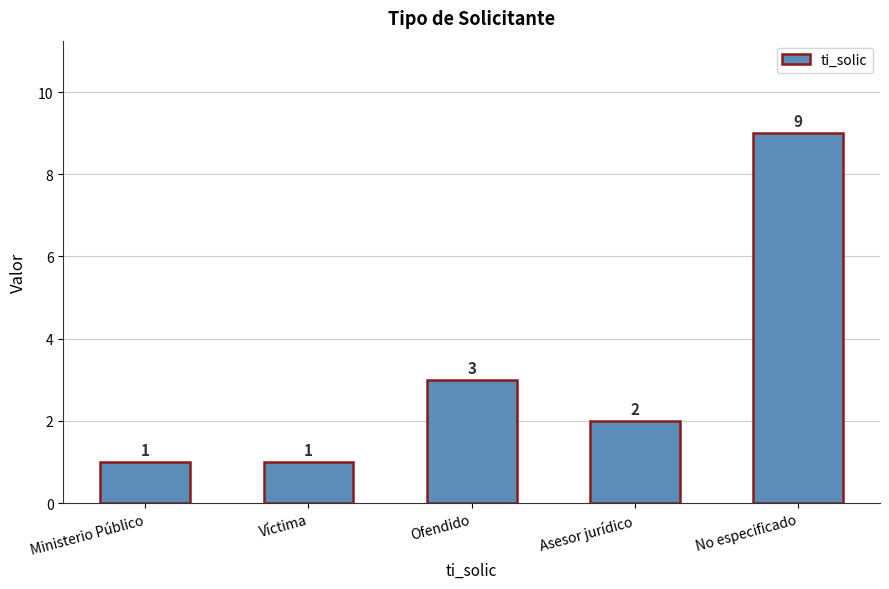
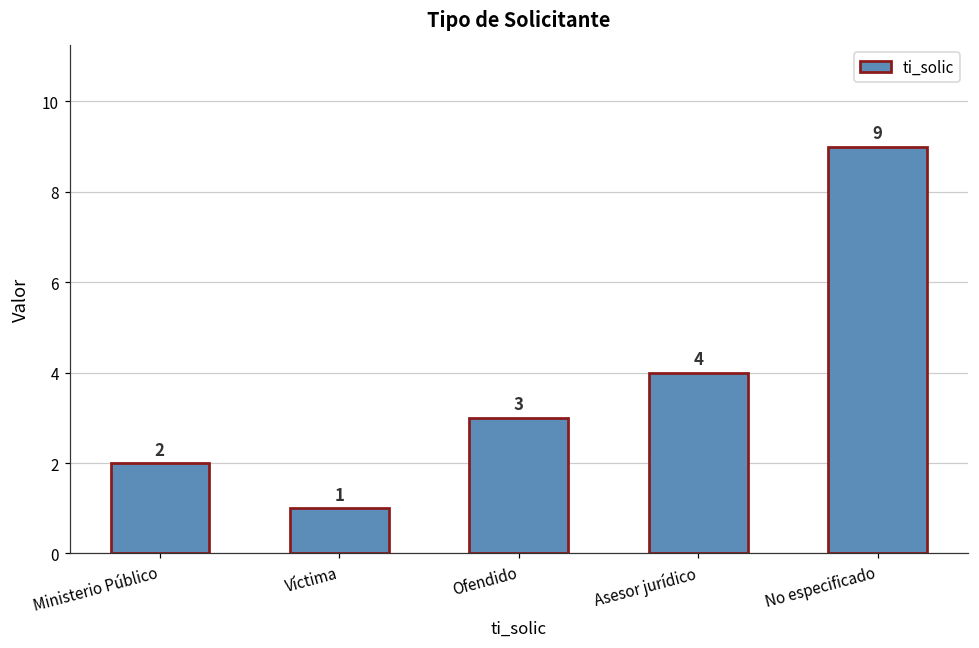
Ministerio Público: 1 -> 2
Asesor jurídico: 2 -> 4
